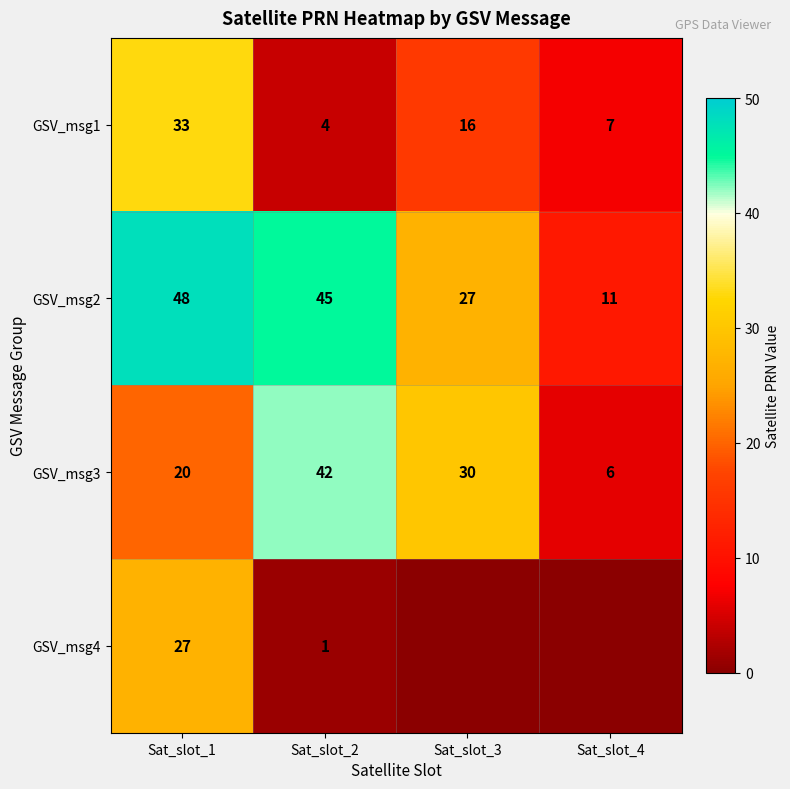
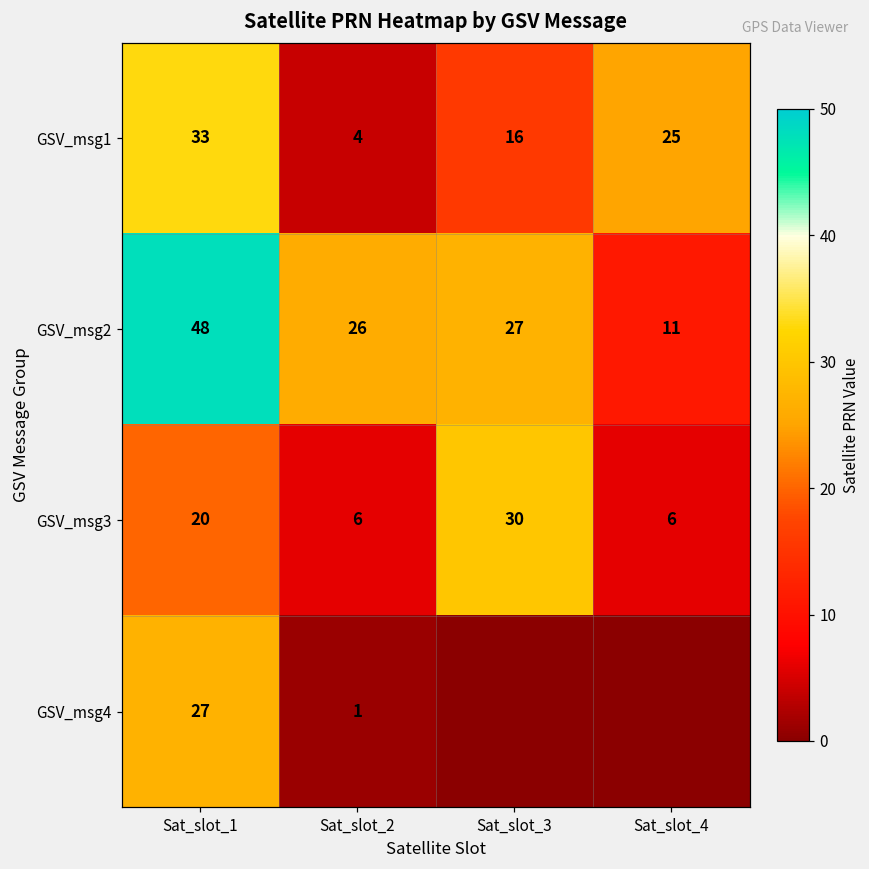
GSV_msg1, Sat_slot_4: 7 -> 25
GSV_msg2, Sat_slot_2: 45 -> 26
GSV_msg3, Sat_slot_2: 42 -> 6
